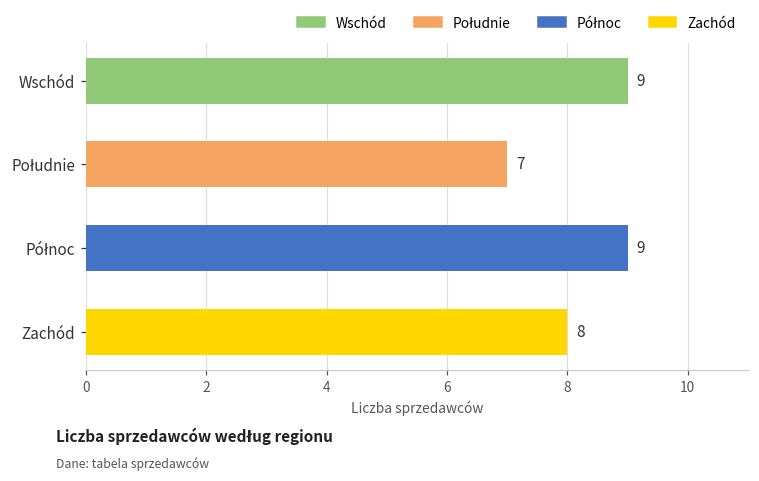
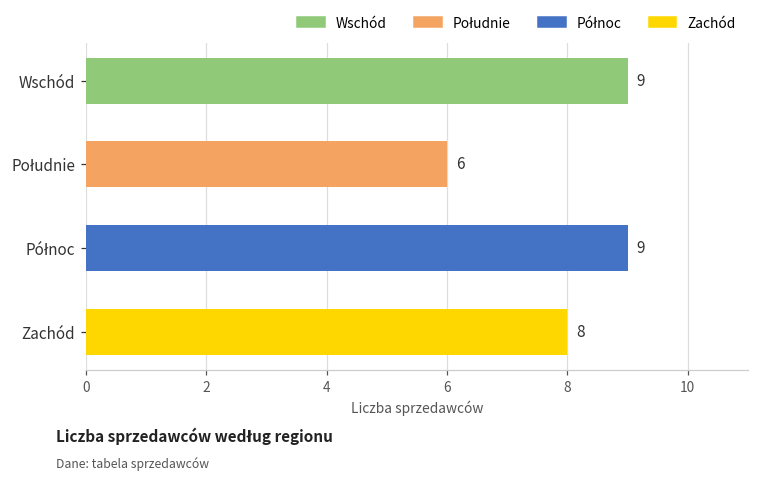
Południe: 7 -> 6
